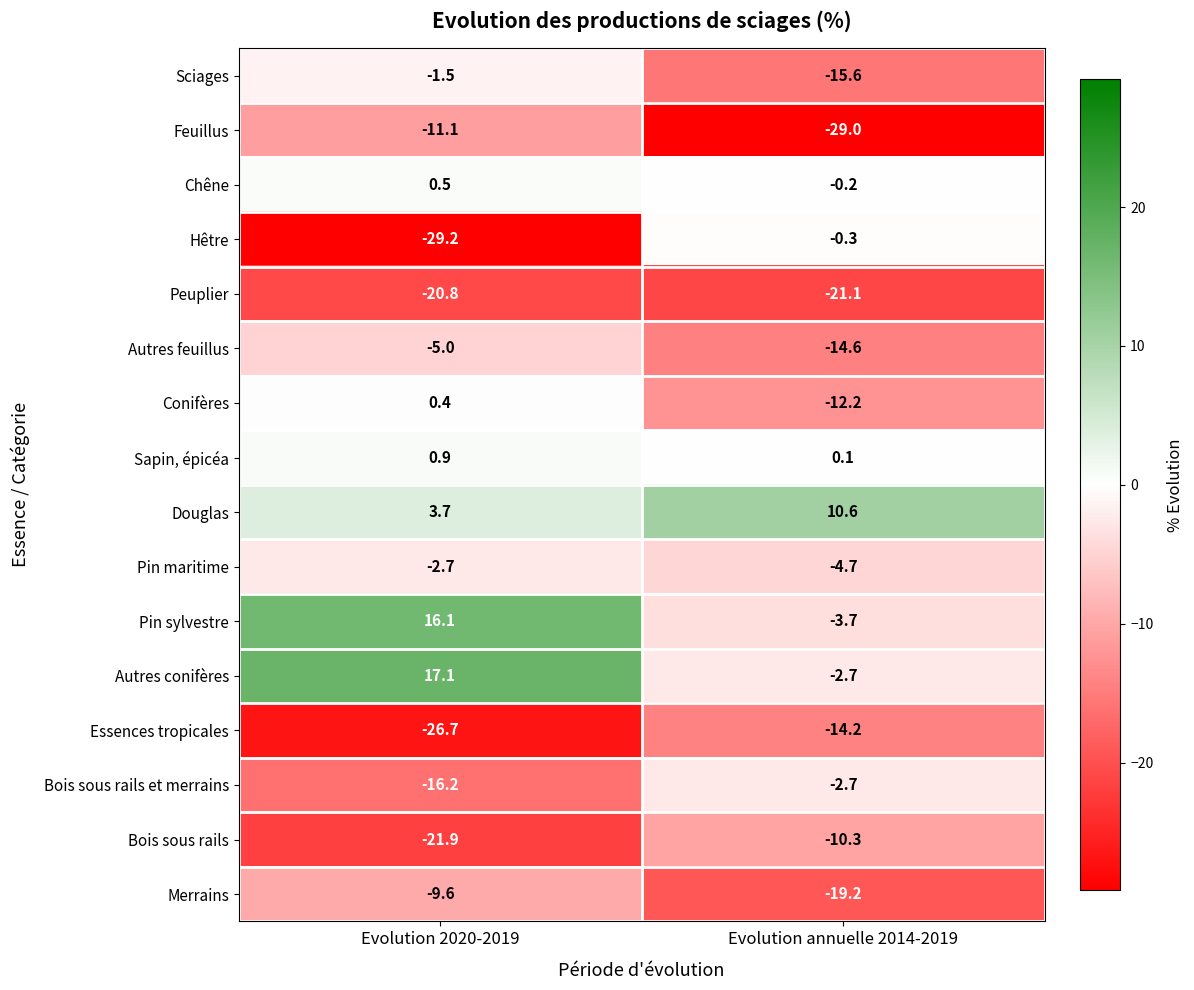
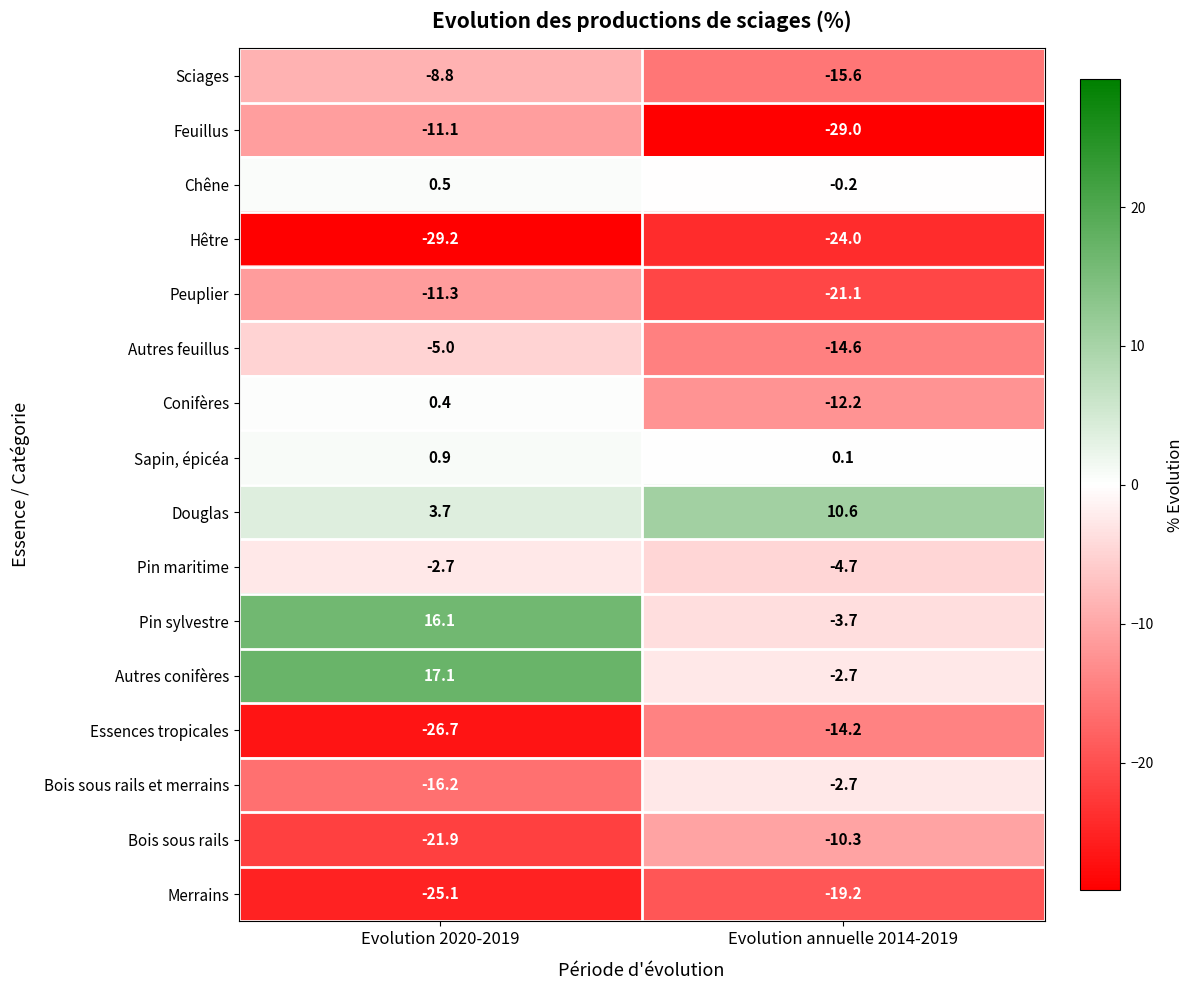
Sciages, Evolution 2020-2019: -1.5 -> -8.8
Hêtre, Evolution annuelle 2014-2019: -0.3 -> -24.0
Peuplier, Evolution 2020-2019: -20.8 -> -11.3
Merrains, Evolution 2020-2019: -9.6 -> -25.1
